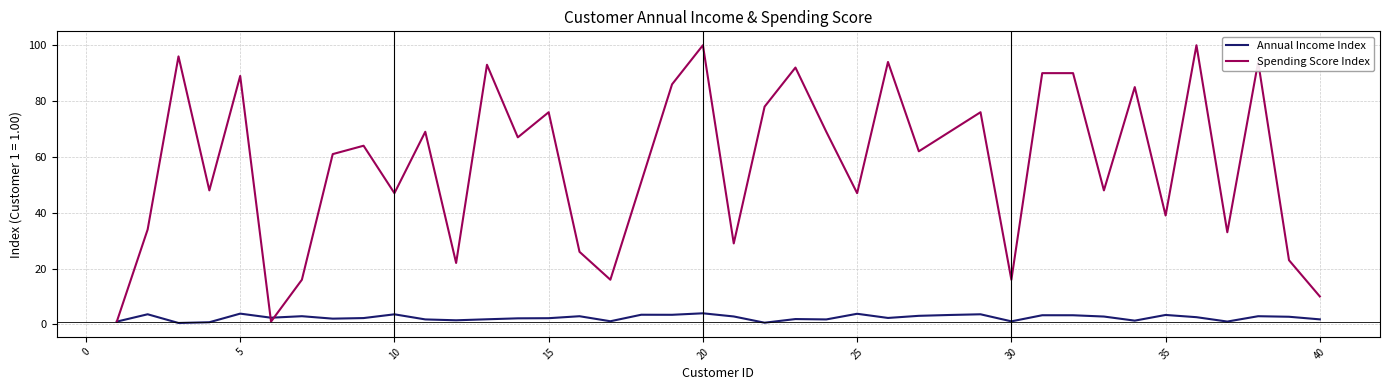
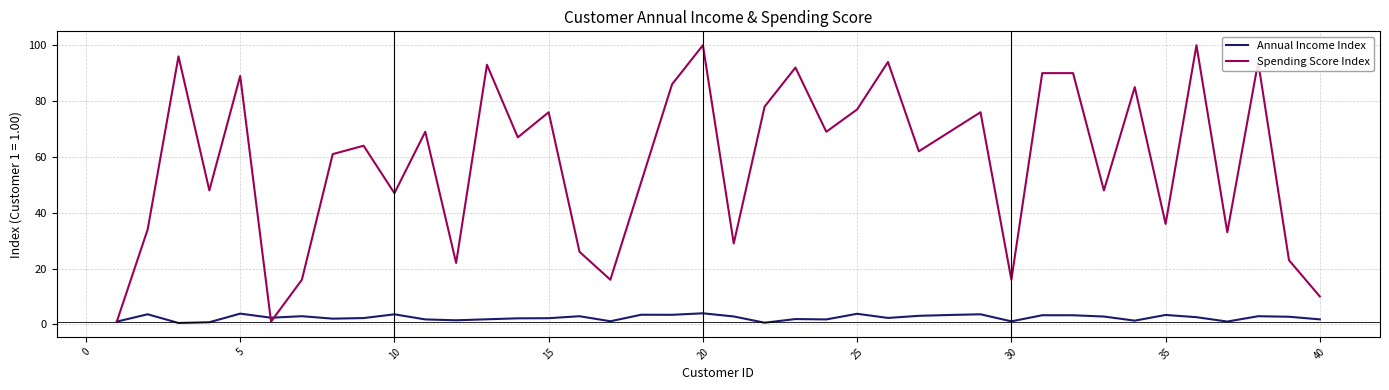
Spending Score Index, 25: 47 -> 77
Spending Score Index, 35: 39 -> 36
